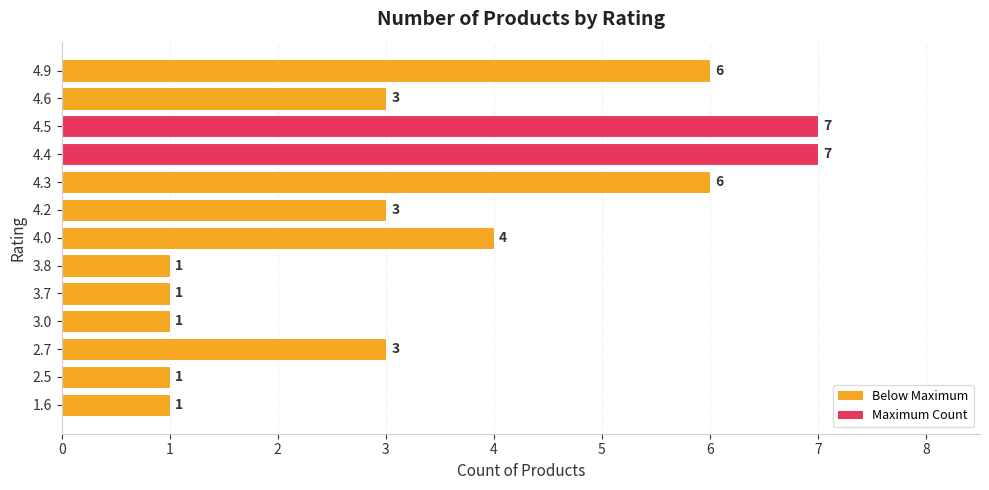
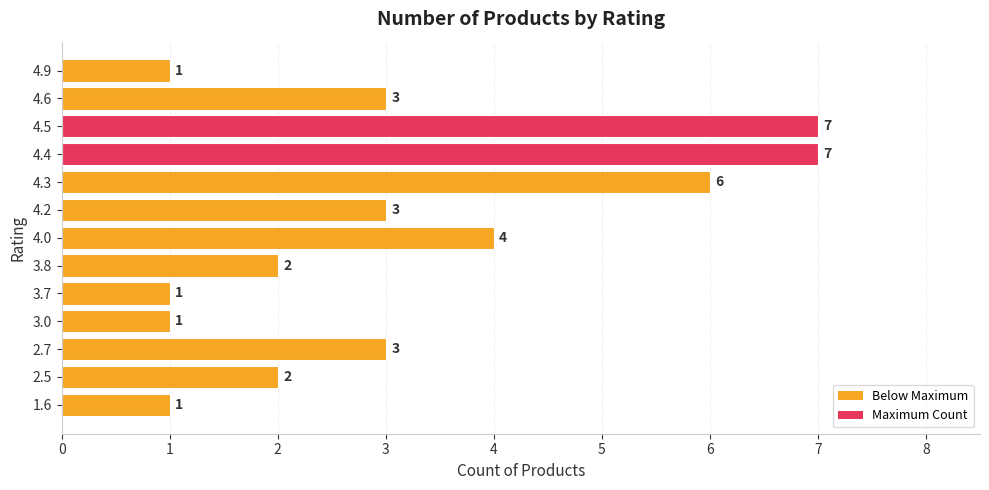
4.9: 6 -> 1
3.8: 1 -> 2
2.5: 1 -> 2
